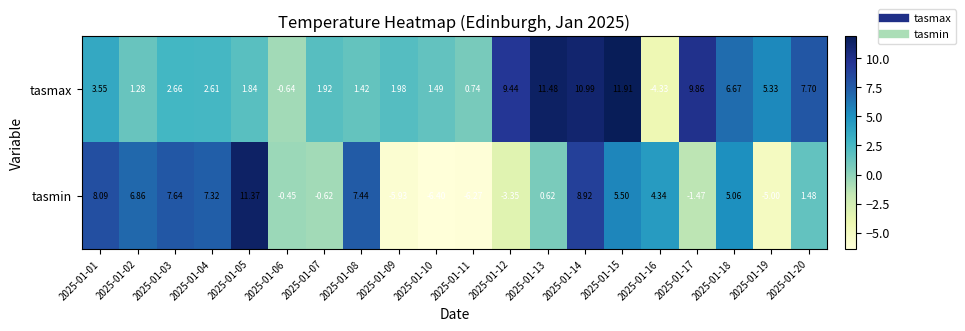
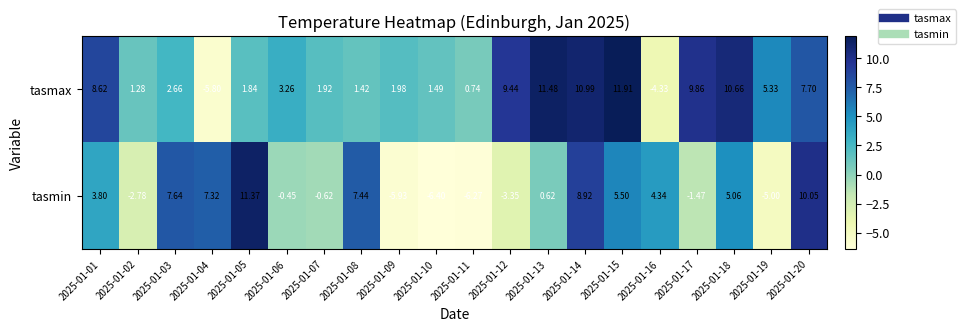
tasmax, 2025-01-01: 3.55 -> 8.62
tasmax, 2025-01-04: 2.61 -> -5.80
tasmax, 2025-01-06: -0.64 -> 3.26
tasmax, 2025-01-18: 6.67 -> 10.66
tasmin, 2025-01-01: 8.09 -> 3.80
tasmin, 2025-01-02: 6.86 -> -2.78
tasmin, 2025-01-20: 1.48 -> 10.05
